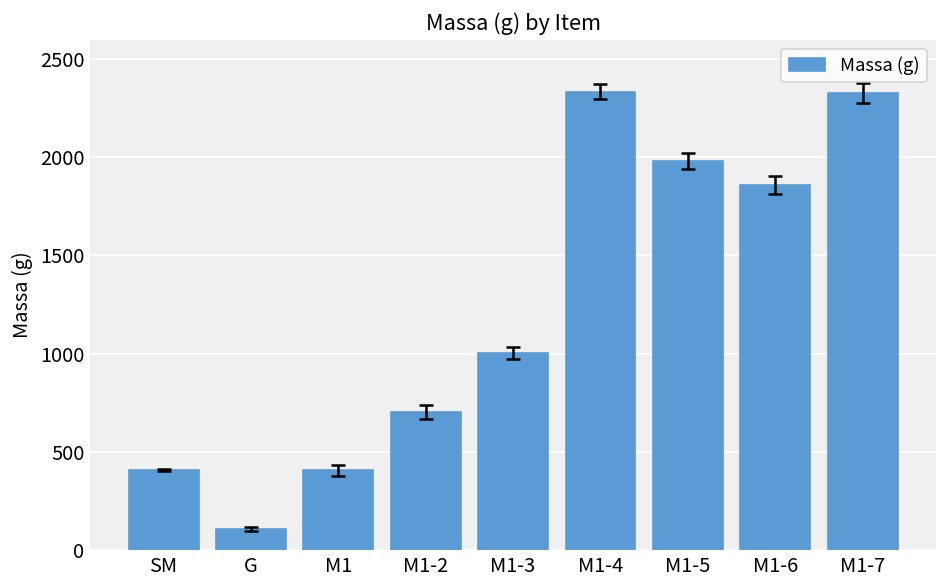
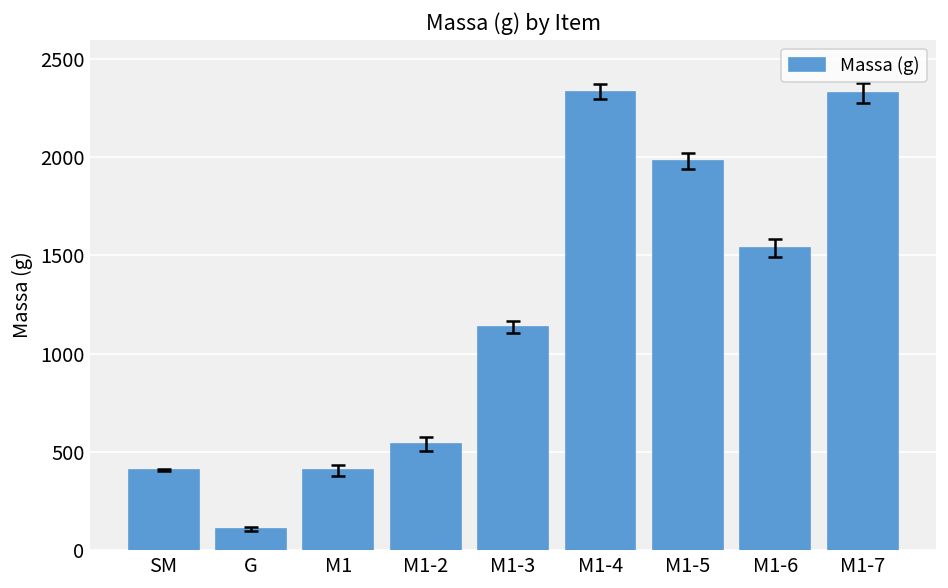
Massa (g), M1-2: 700 -> 540
Massa (g), M1-3: 1000 -> 1130
Massa (g), M1-6: 1860 -> 1540
